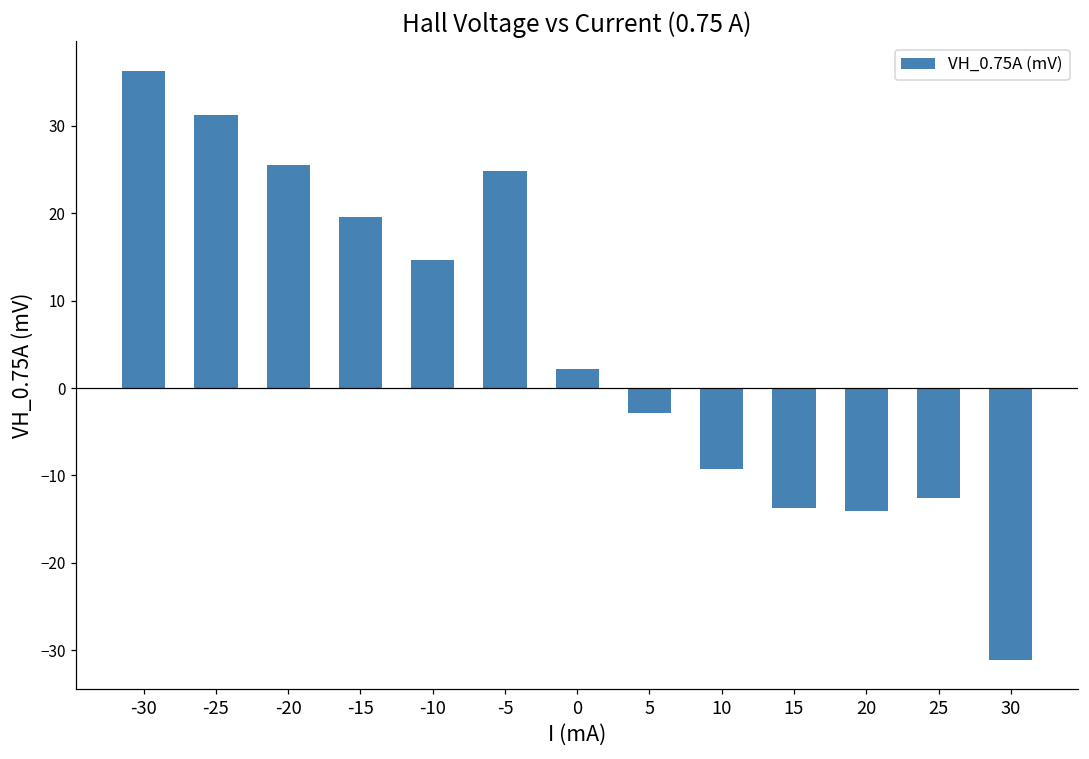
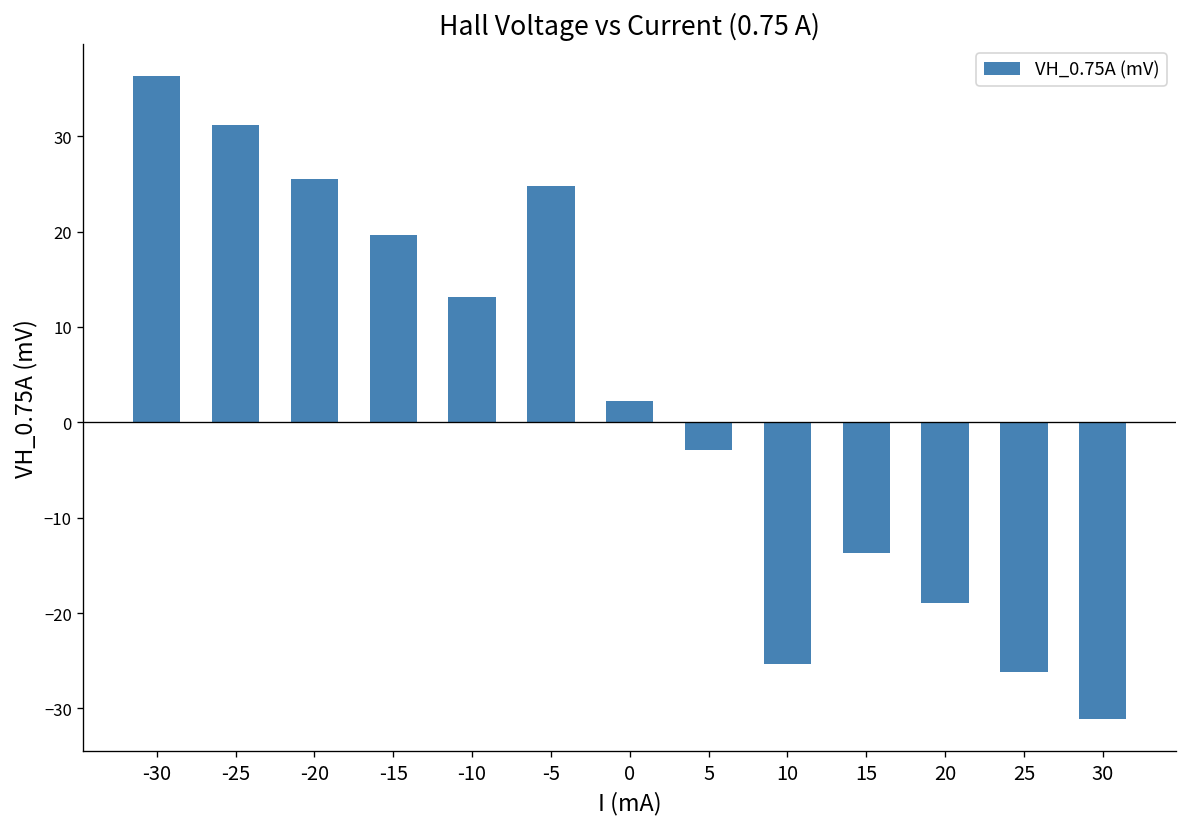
-10: 15 -> 13
10: -9 -> -25
20: -14 -> -19
25: -13 -> -26
